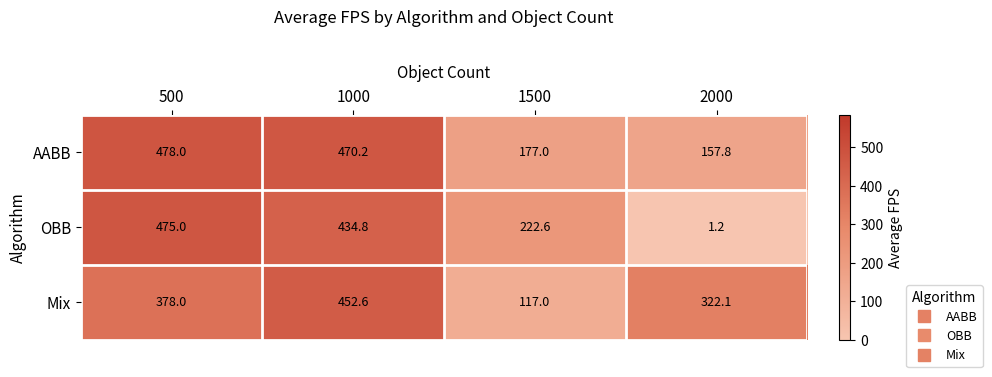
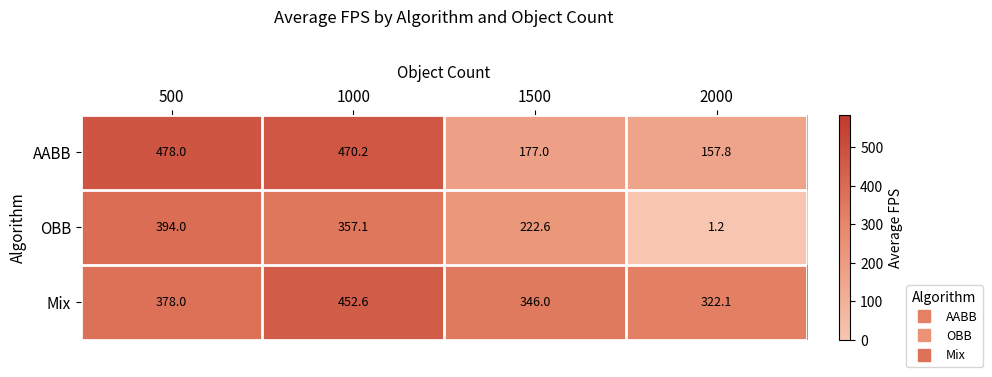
OBB, 500: 475.0 -> 394.0
OBB, 1000: 434.8 -> 357.1
Mix, 1500: 117.0 -> 346.0
